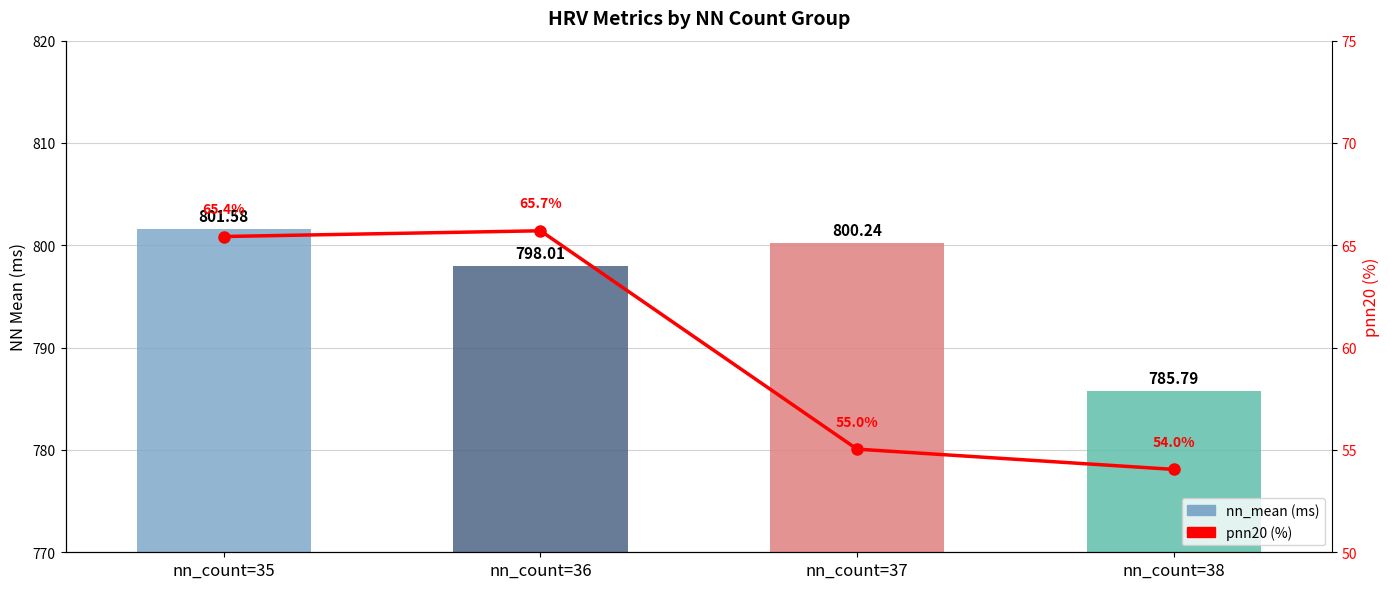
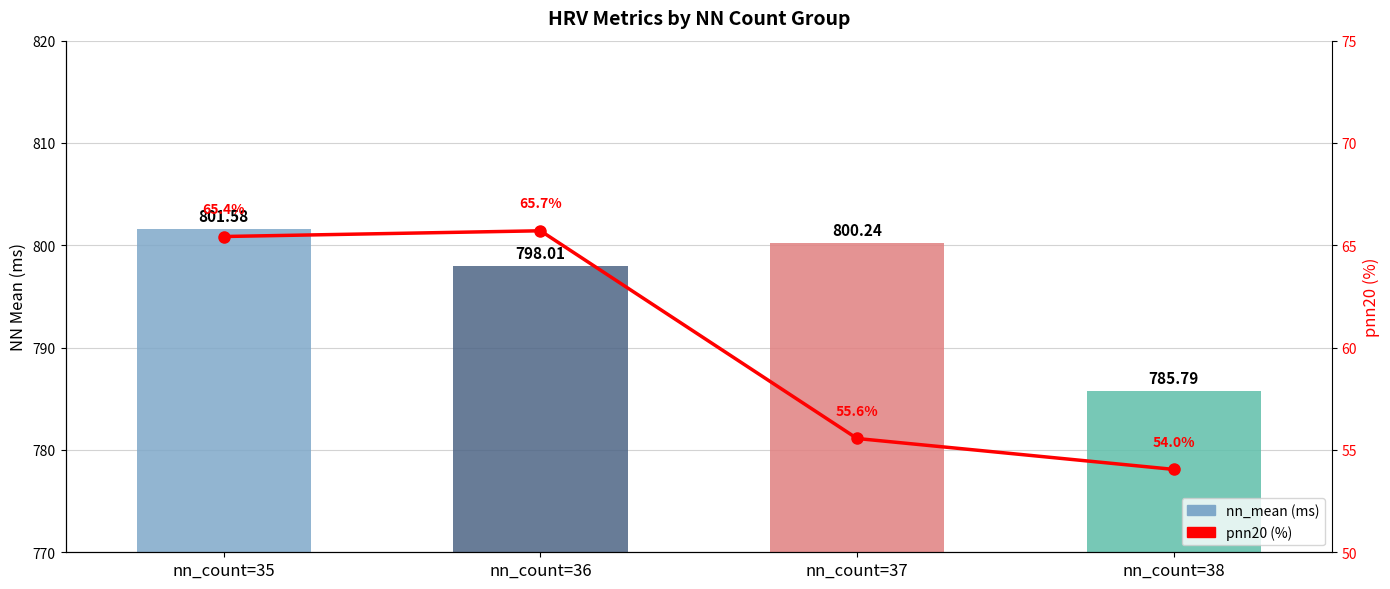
pnn20 (%), nn_count=37: 55.0% -> 55.6%
